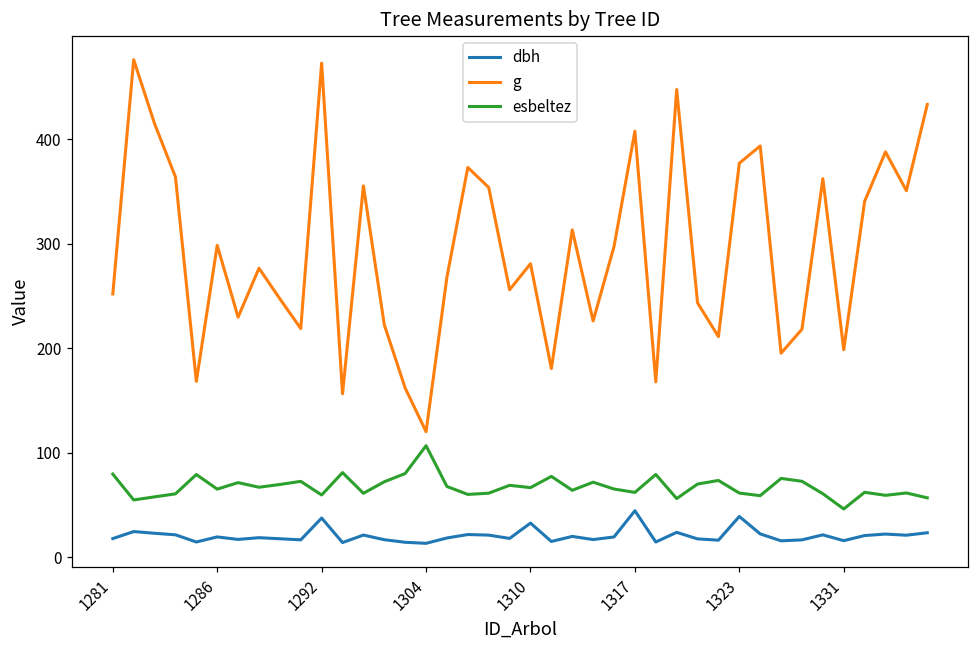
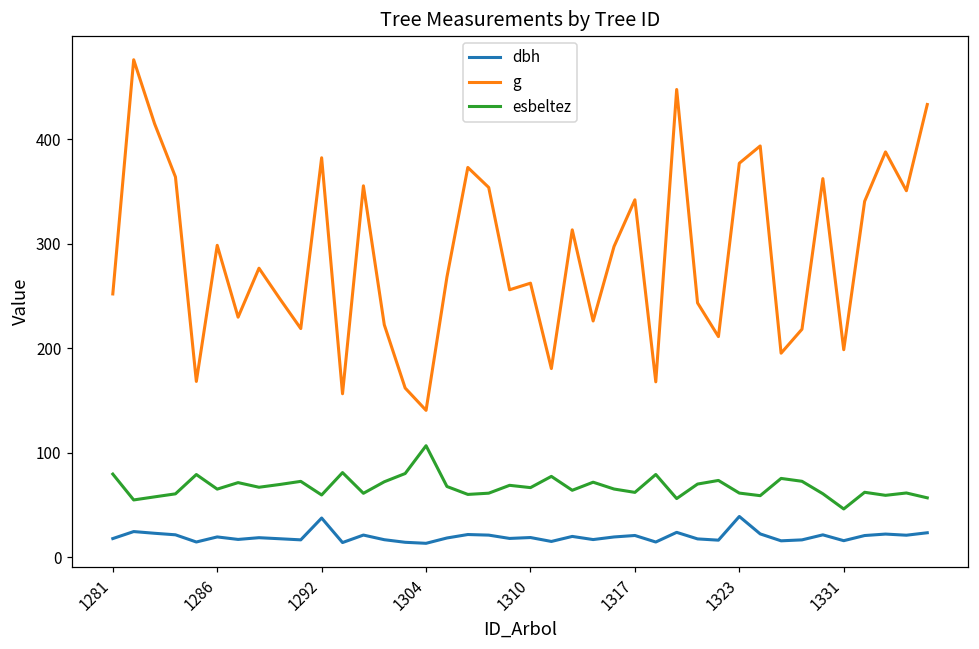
g, 1292: 470 -> 380
g, 1304: 120 -> 140
dbh, 1310: 30 -> 20
g, 1310: 280 -> 260
dbh, 1317: 40 -> 20
g, 1317: 410 -> 340
